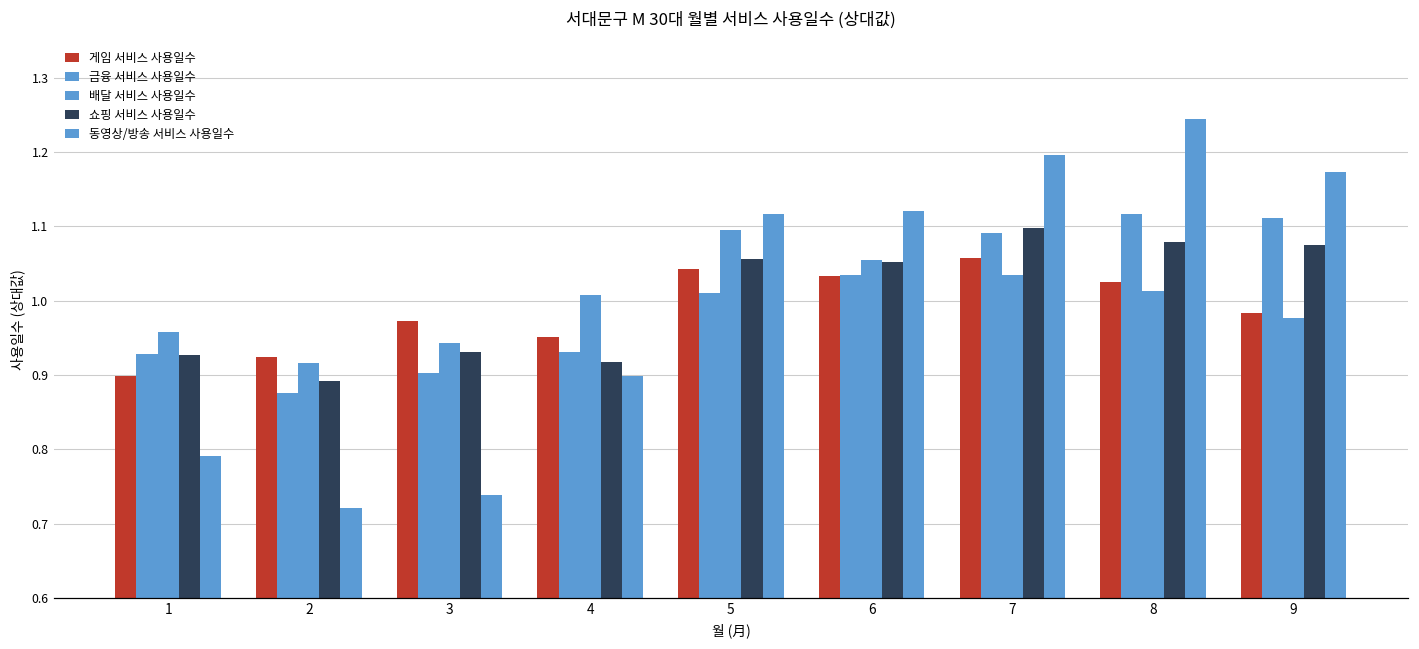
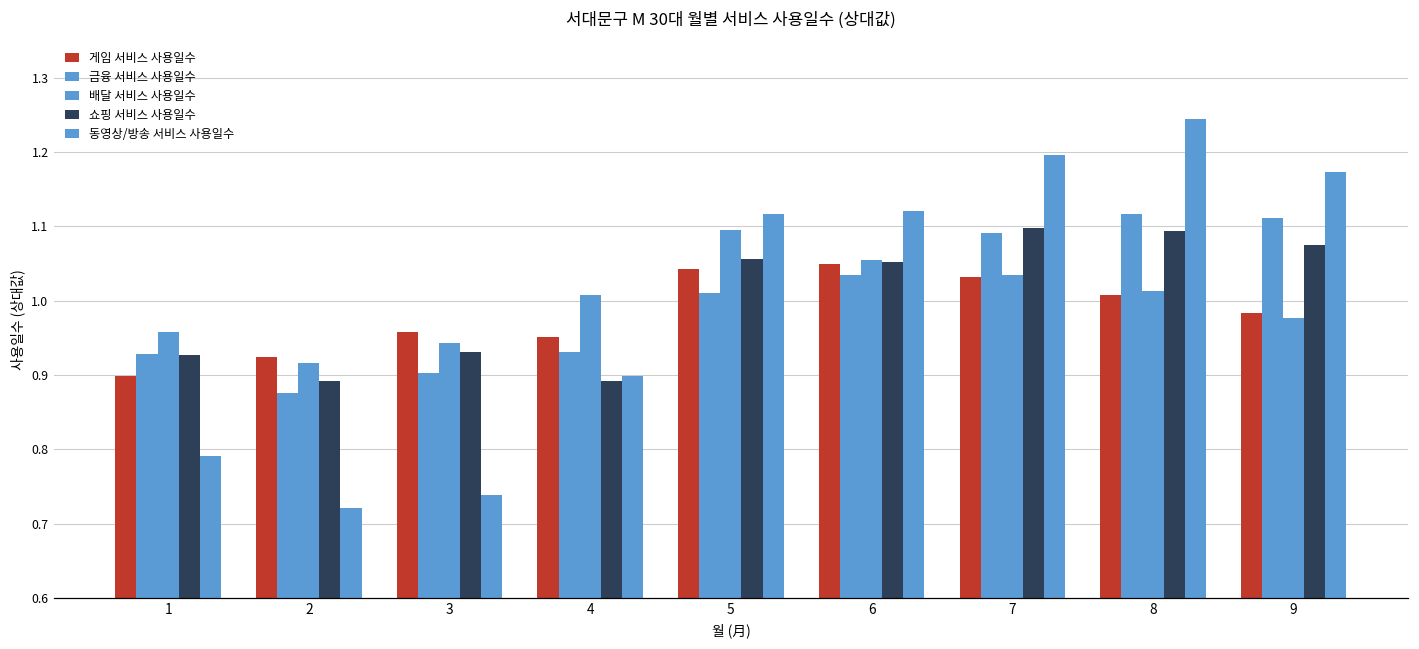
게임 서비스 사용일수, 3: 0.97 -> 0.96
쇼핑 서비스 사용일수, 4: 0.92 -> 0.89
게임 서비스 사용일수, 6: 1.03 -> 1.05
게임 서비스 사용일수, 7: 1.06 -> 1.03
게임 서비스 사용일수, 8: 1.03 -> 1.01
쇼핑 서비스 사용일수, 8: 1.08 -> 1.09
